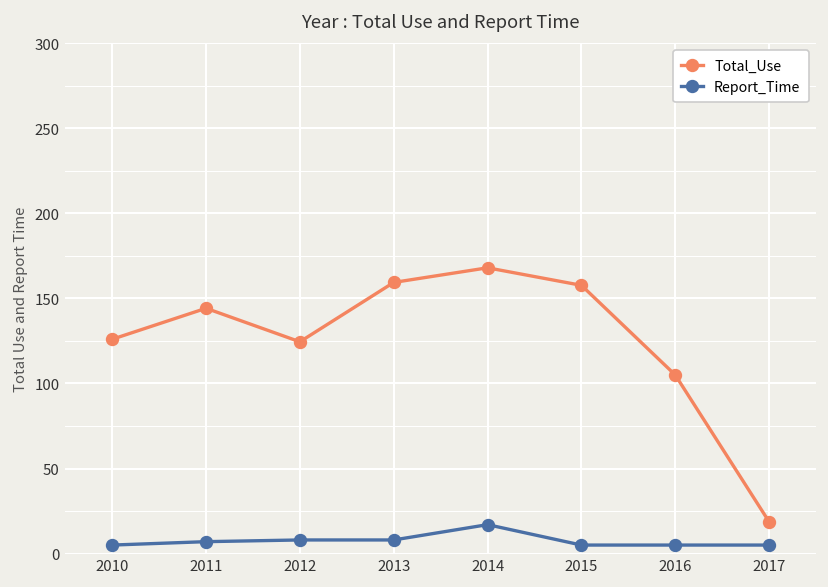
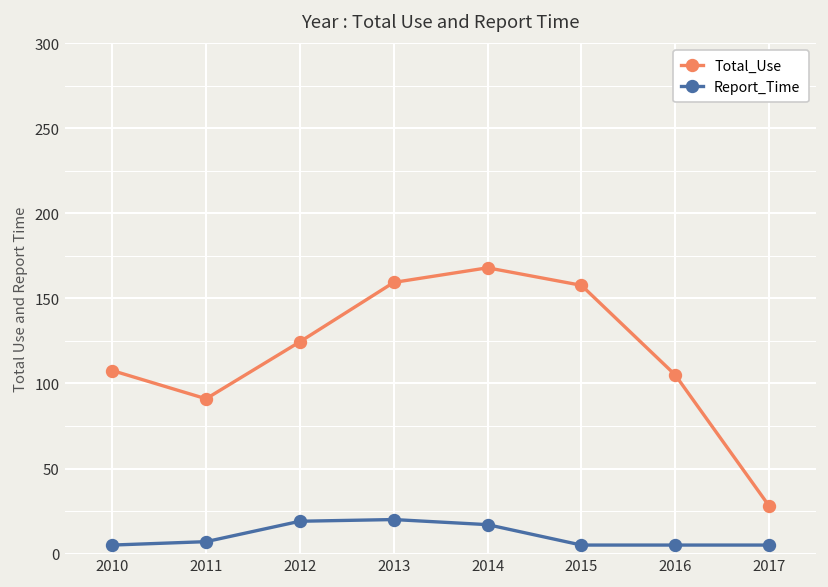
Total_Use, 2010: 126 -> 108
Total_Use, 2011: 144 -> 91
Report_Time, 2012: 8 -> 19
Report_Time, 2013: 8 -> 20
Total_Use, 2017: 19 -> 28
